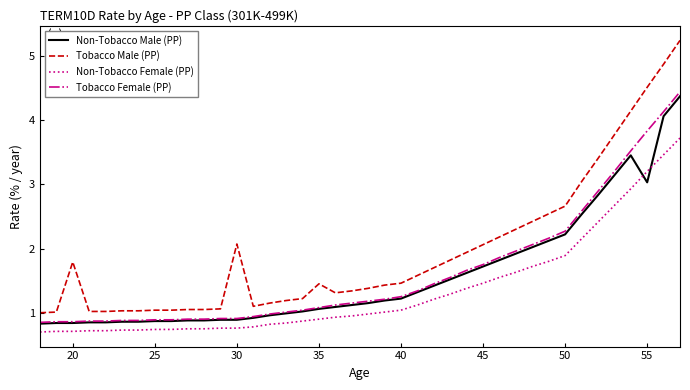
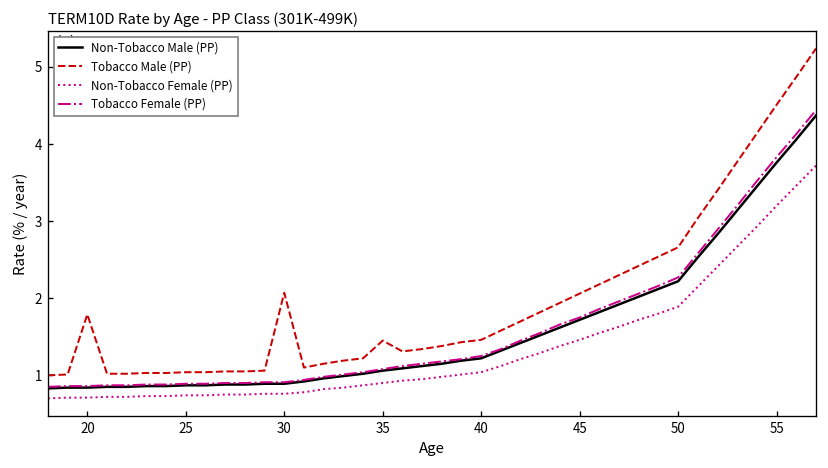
Non-Tobacco Male (PP), 55: 3.0 -> 3.8
